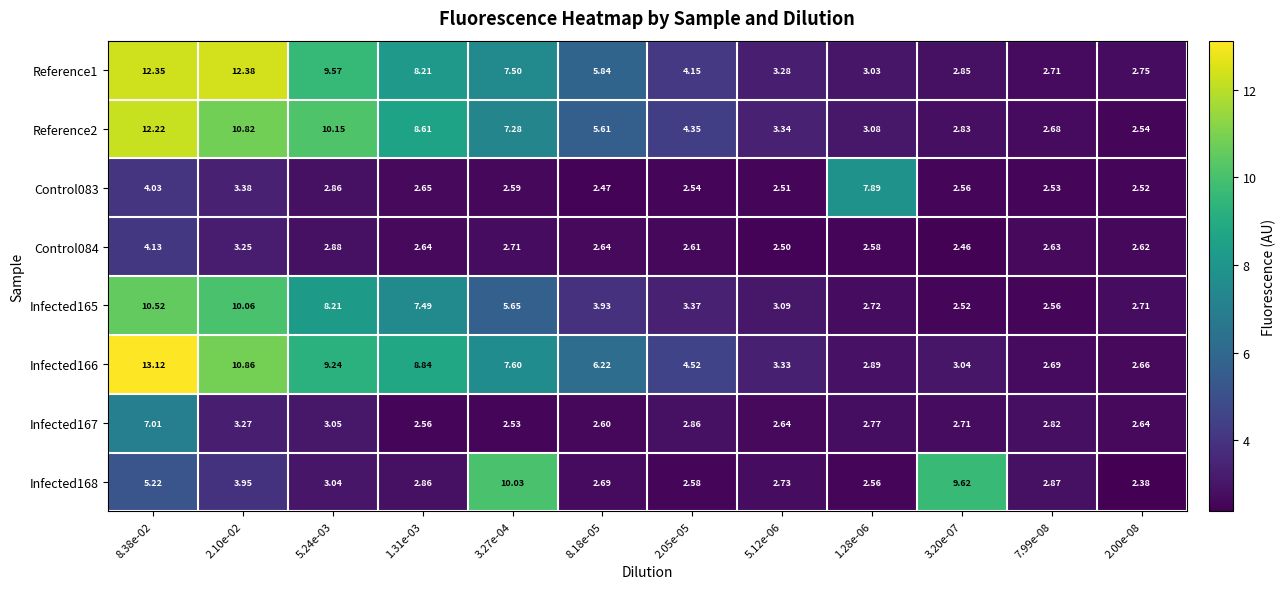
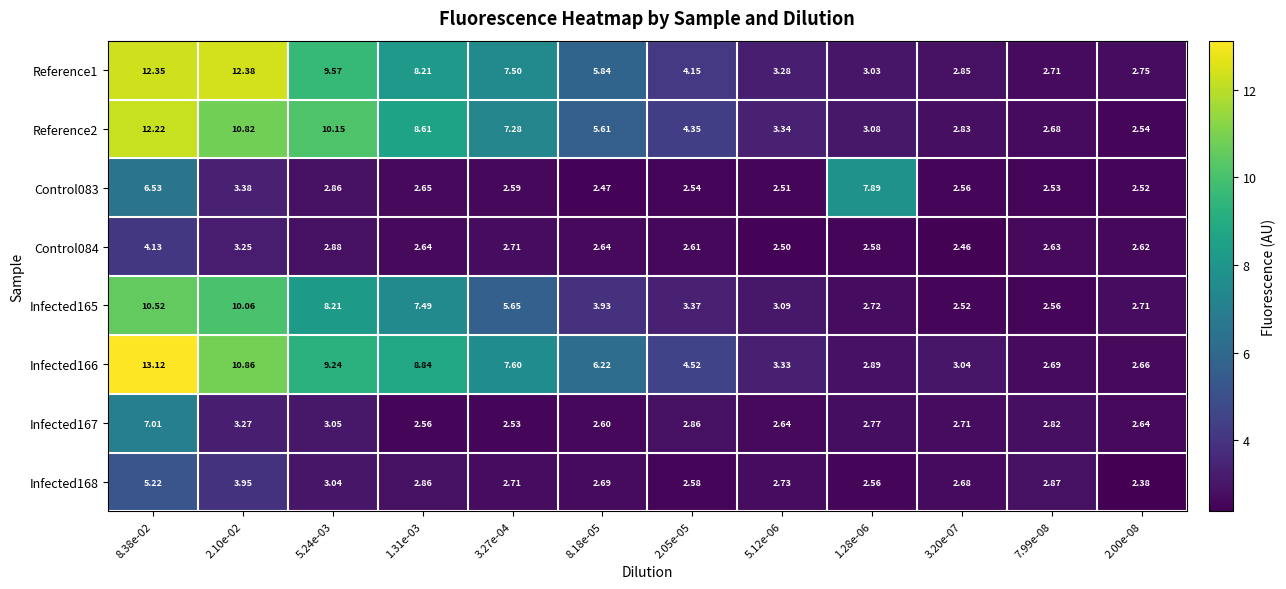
Control083, 8.38e-02: 4.03 -> 6.53
Infected168, 3.27e-04: 10.03 -> 2.71
Infected168, 3.20e-07: 9.62 -> 2.68
